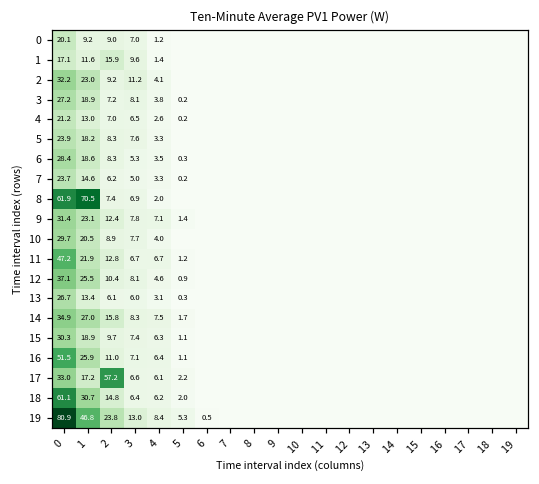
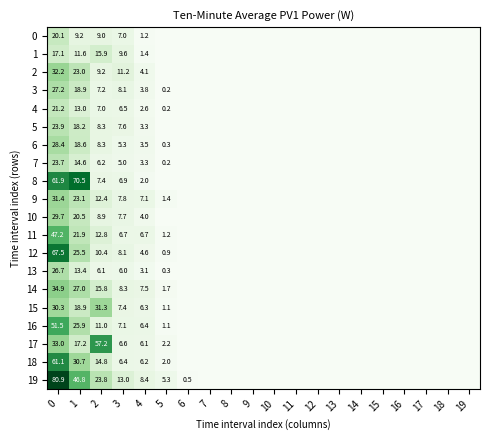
12, 0: 37.1 -> 67.5
15, 2: 9.7 -> 31.3
